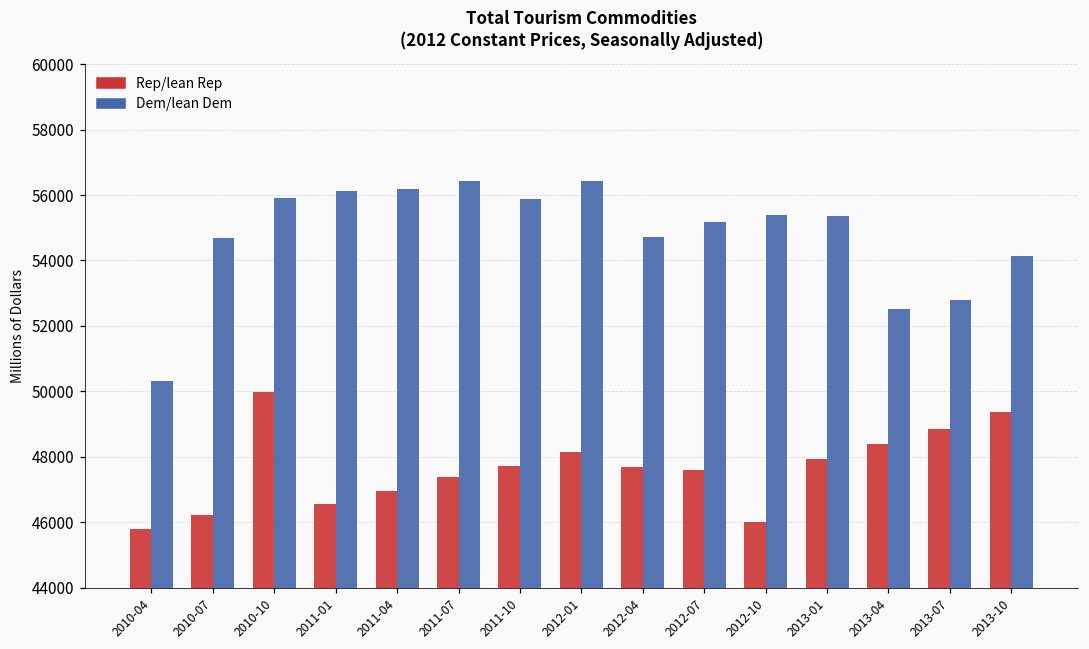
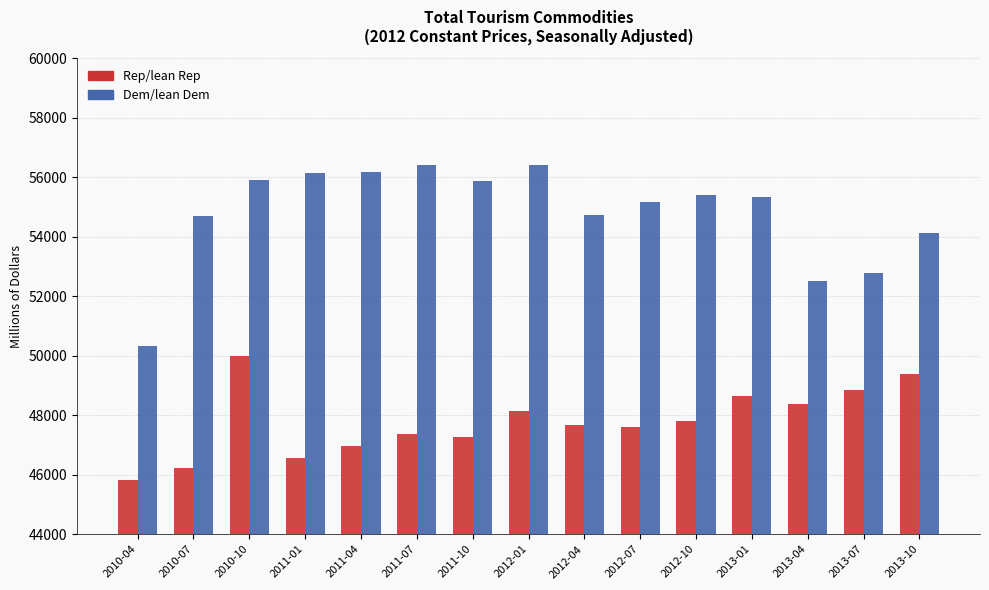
Rep/lean Rep, 2011-10: 47700 -> 47300
Rep/lean Rep, 2012-10: 46000 -> 47800
Rep/lean Rep, 2013-01: 47900 -> 48600
